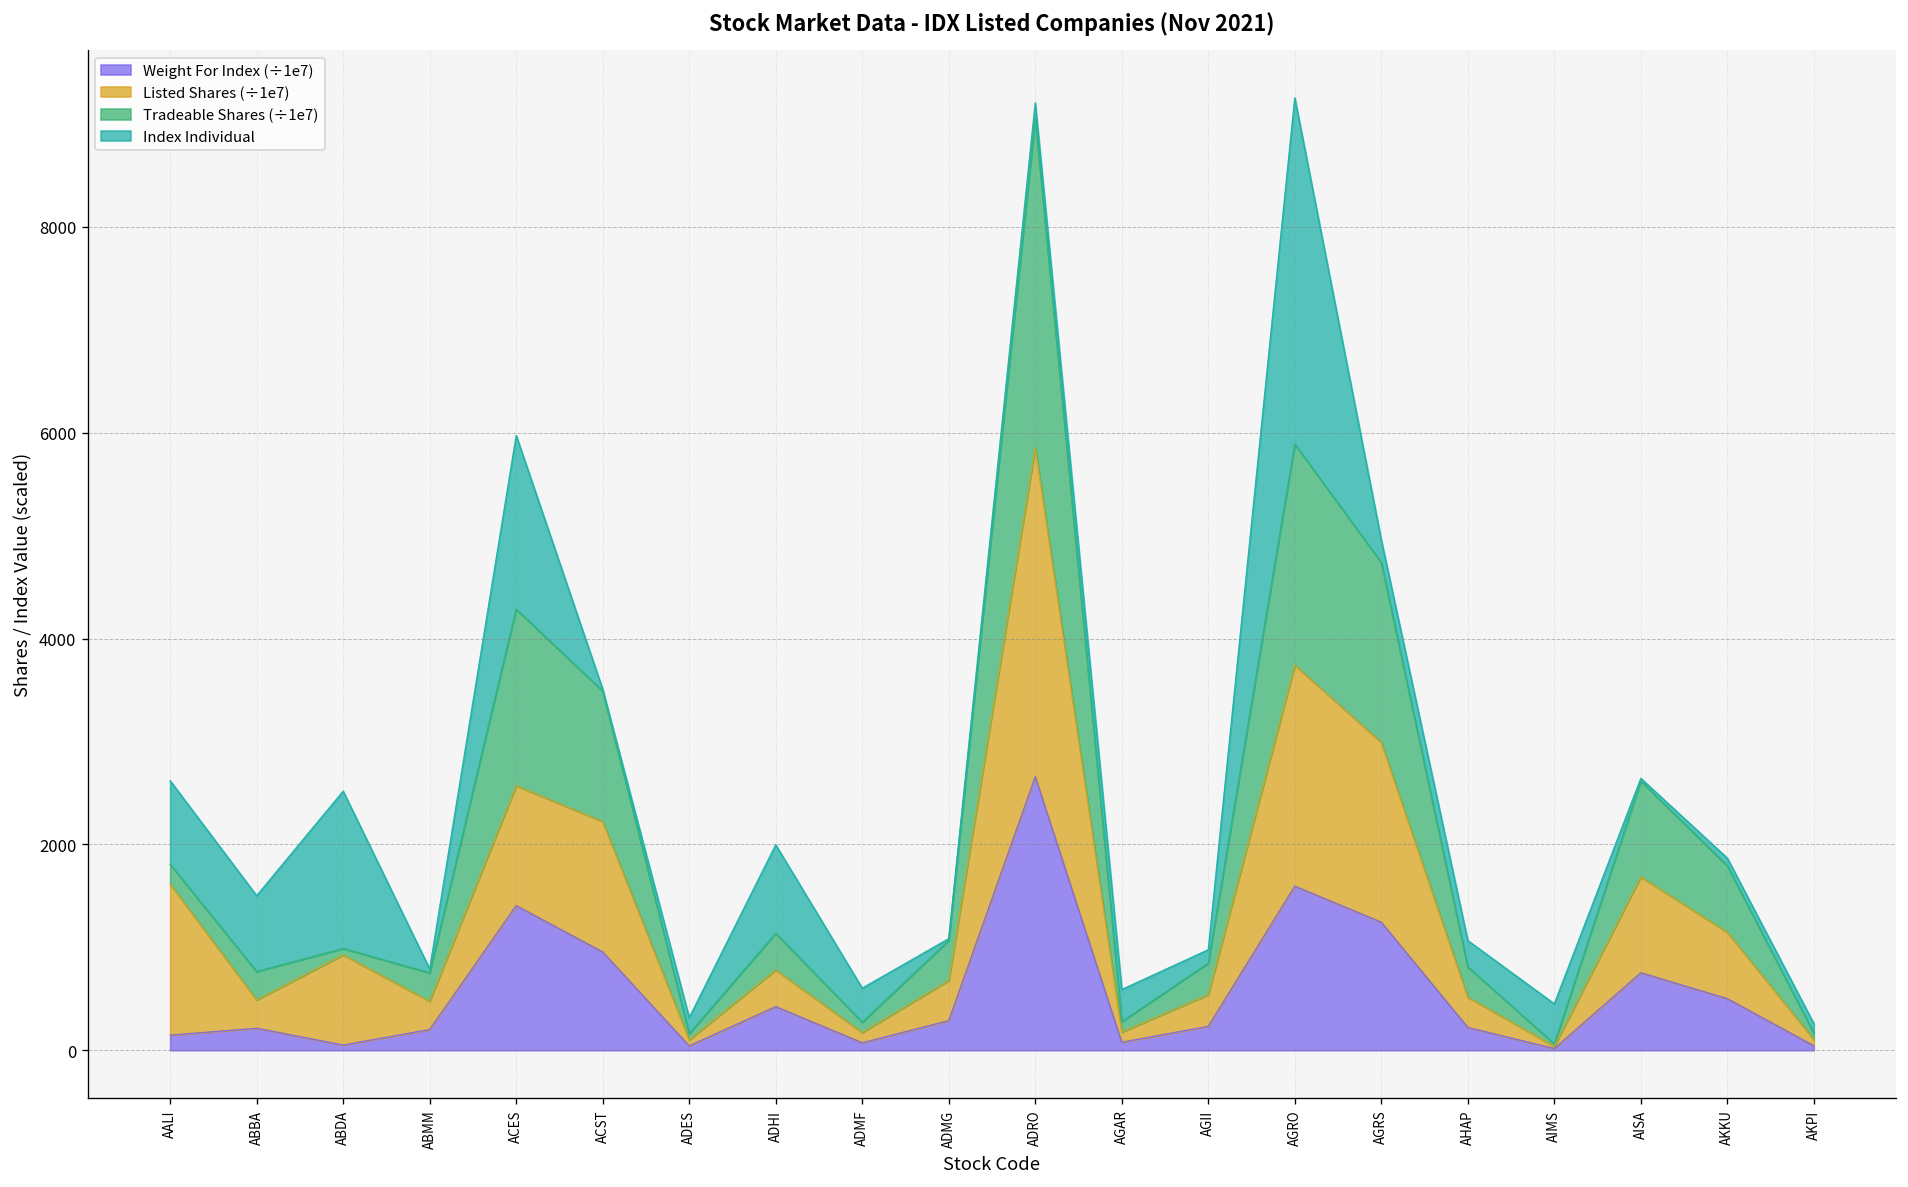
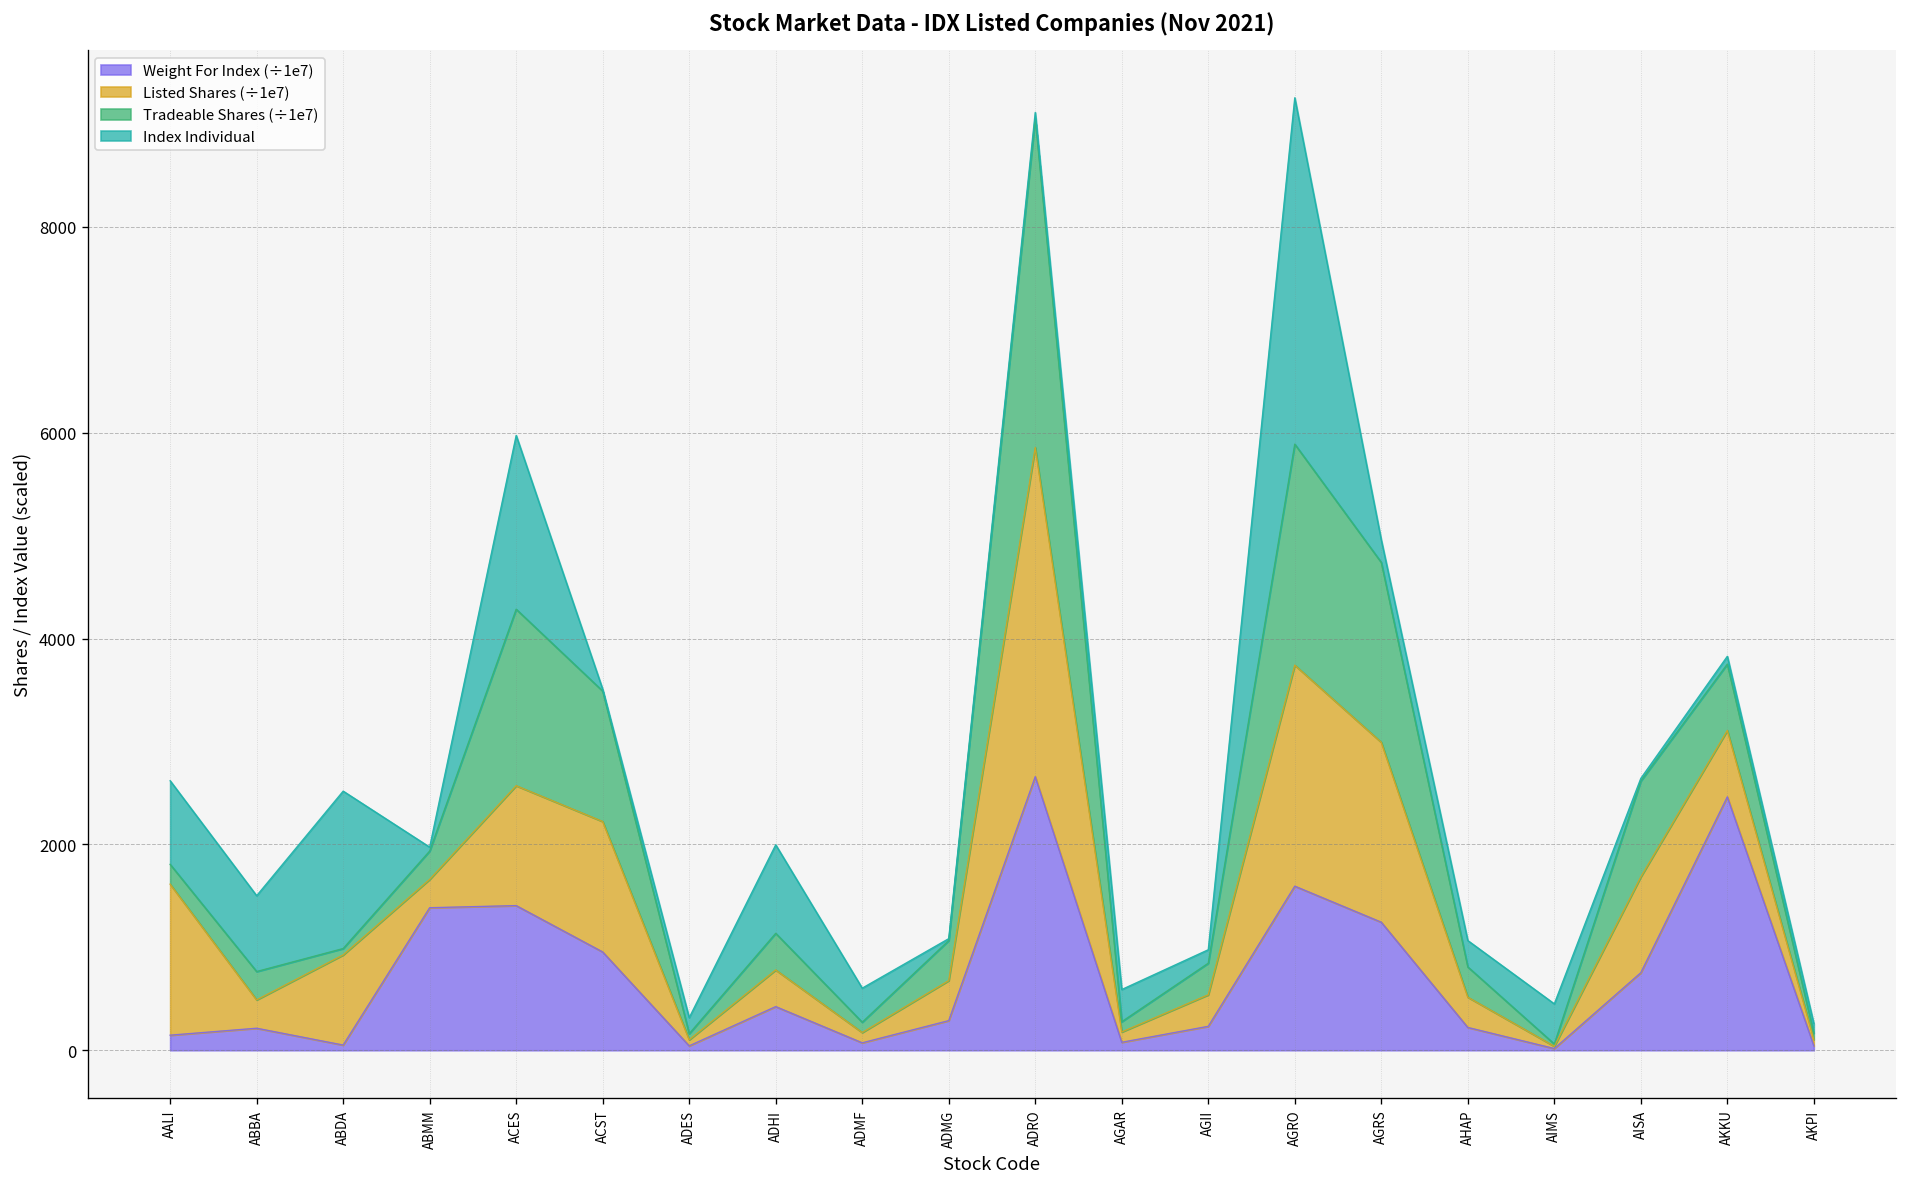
Weight For Index (÷1e7), ABMM: 200 -> 1400
Index Individual, ADRO: 200 -> 100
Weight For Index (÷1e7), AKKU: 500 -> 2500
